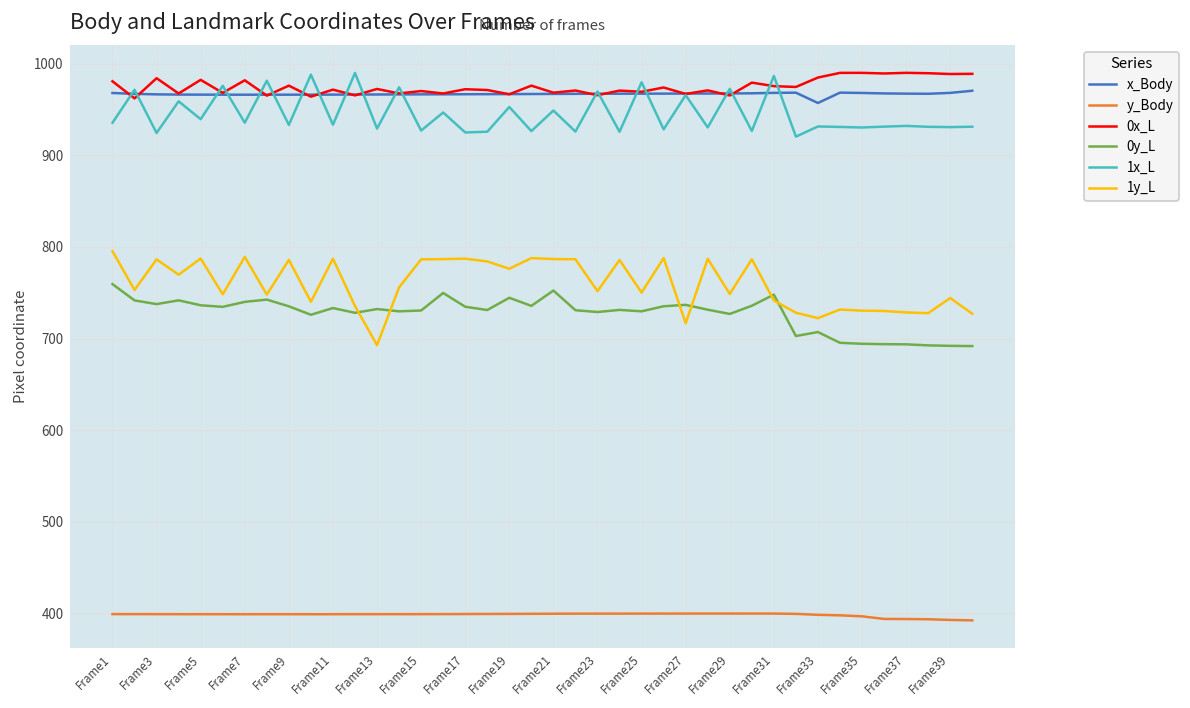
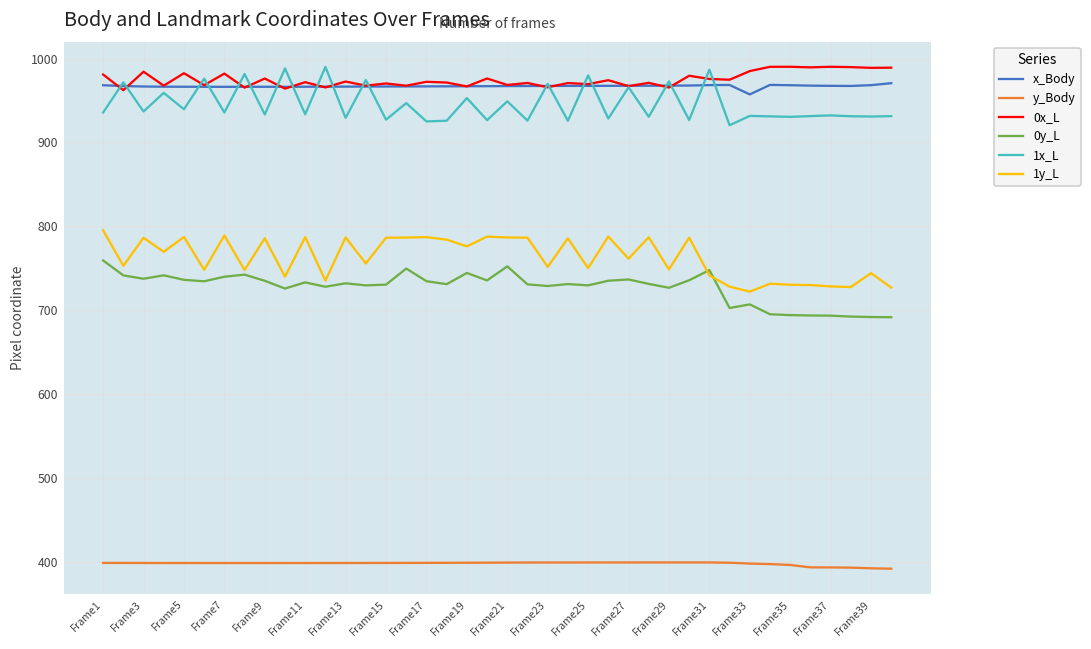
1x_L, Frame3: 920 -> 940
1y_L, Frame13: 690 -> 790
1y_L, Frame27: 720 -> 760
